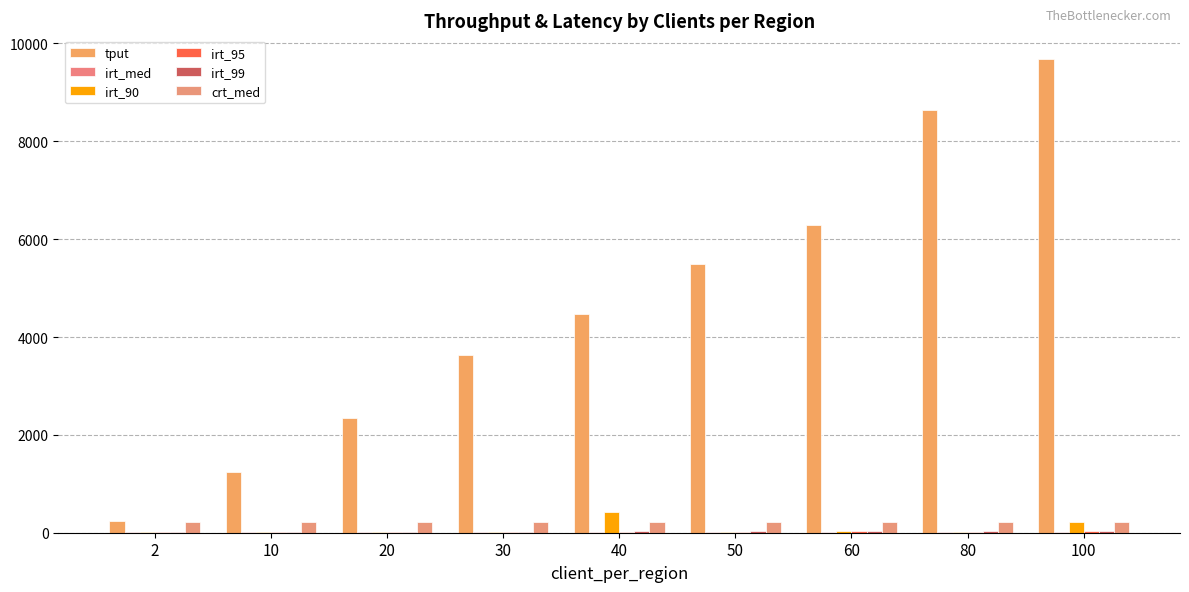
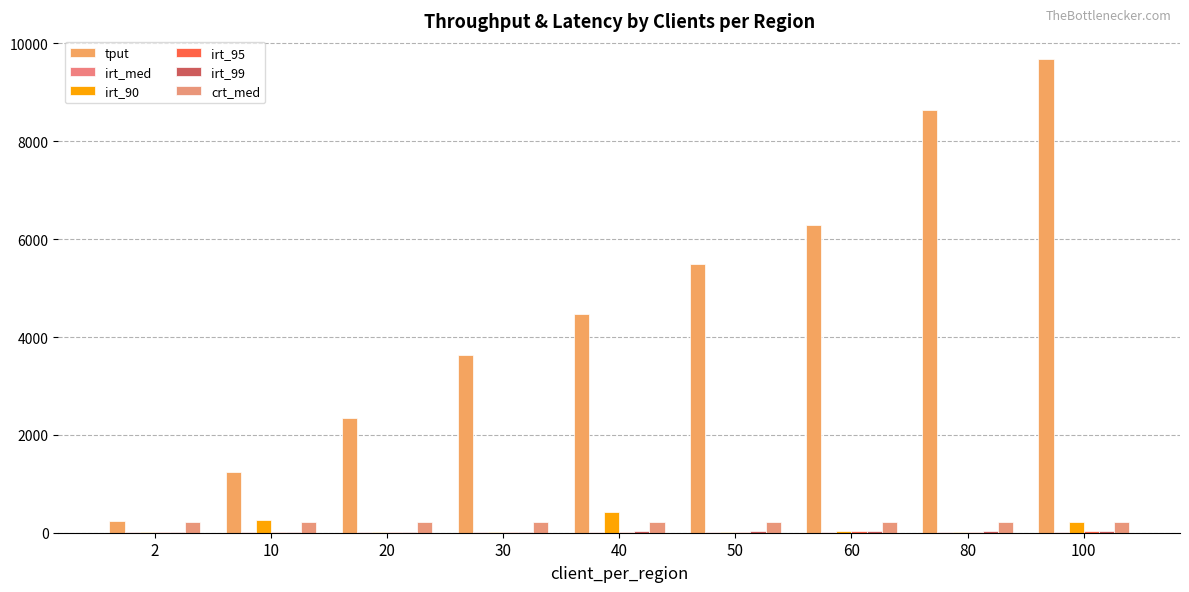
irt_90, 10: 0 -> 300
